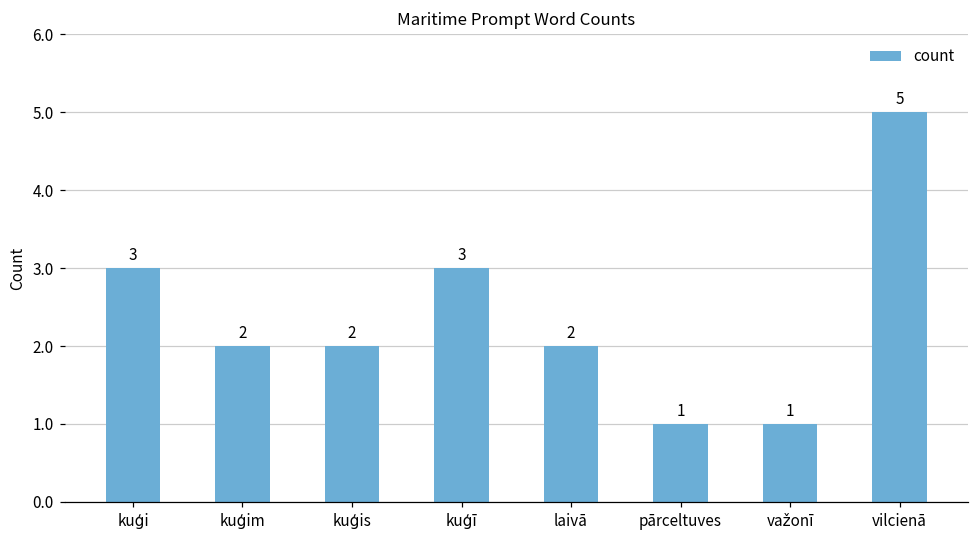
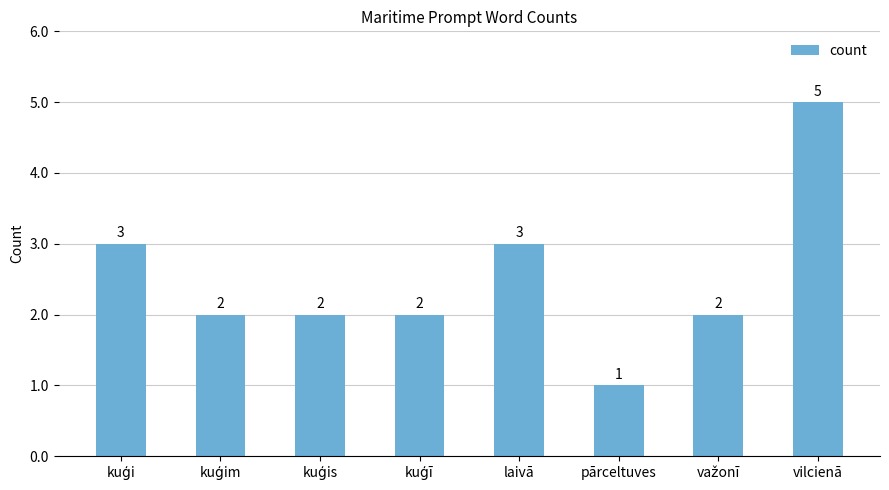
kuģī: 3 -> 2
laivā: 2 -> 3
važonī: 1 -> 2
